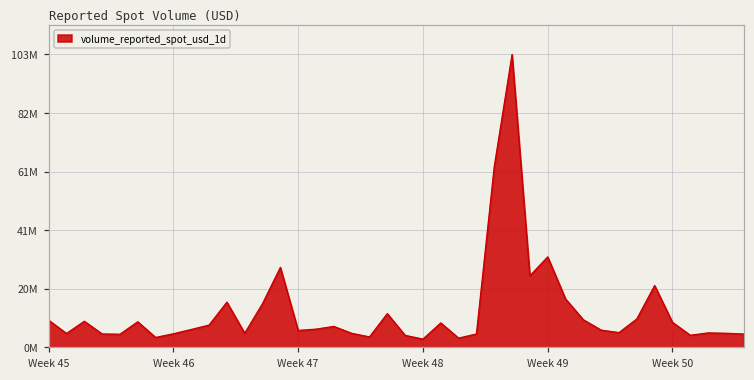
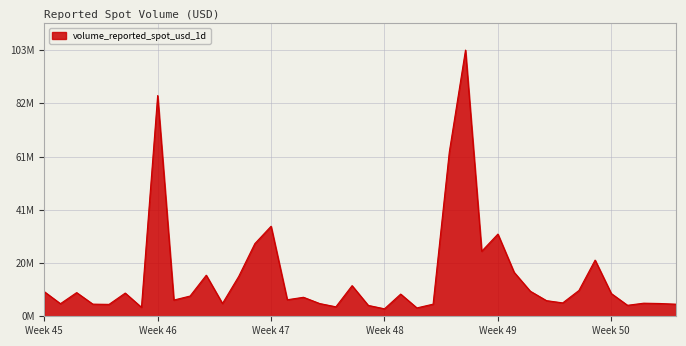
Week 46: 5000000 -> 85000000
Week 47: 6000000 -> 35000000
